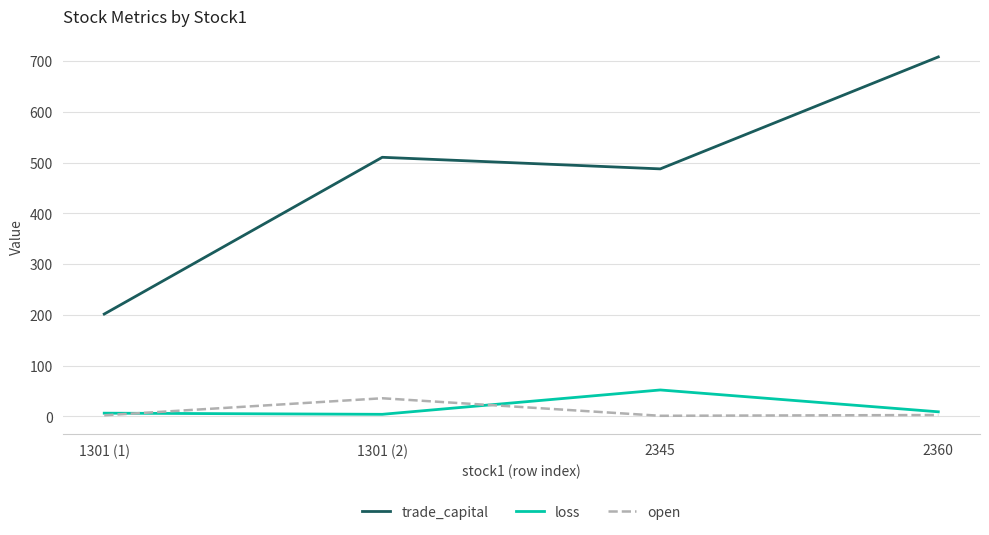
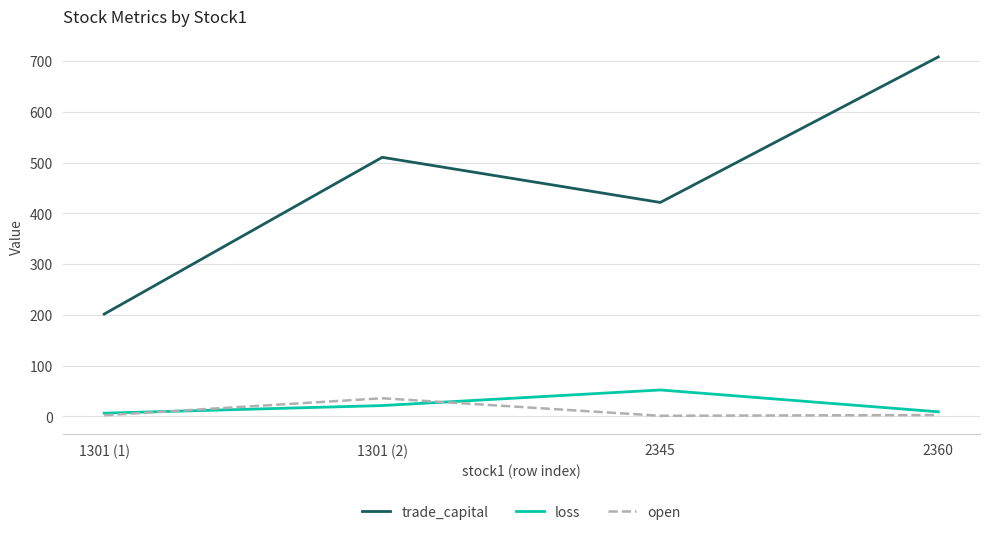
loss, 1301 (2): 0 -> 20
trade_capital, 2345: 490 -> 420
